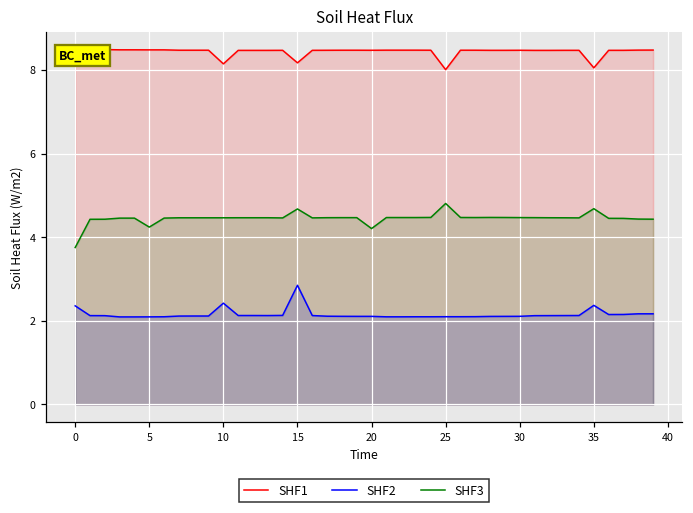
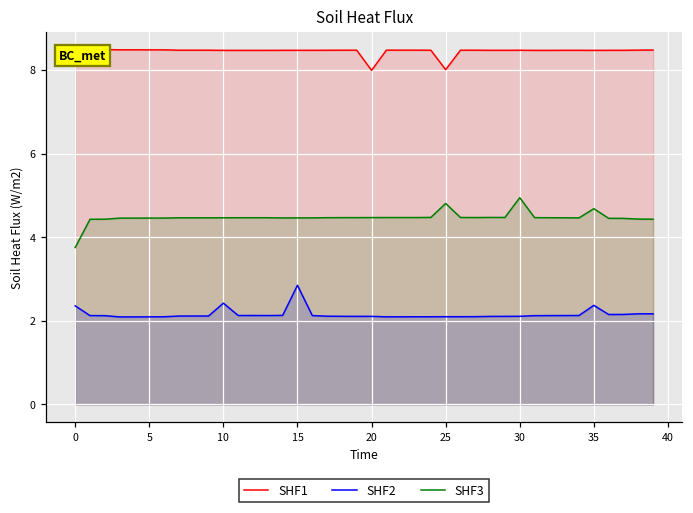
SHF3, 5: 4.2 -> 4.5
SHF1, 10: 8.1 -> 8.5
SHF1, 15: 8.2 -> 8.5
SHF3, 15: 4.7 -> 4.5
SHF1, 20: 8.5 -> 8.0
SHF3, 20: 4.2 -> 4.5
SHF3, 30: 4.5 -> 4.9
SHF1, 35: 8.1 -> 8.5
